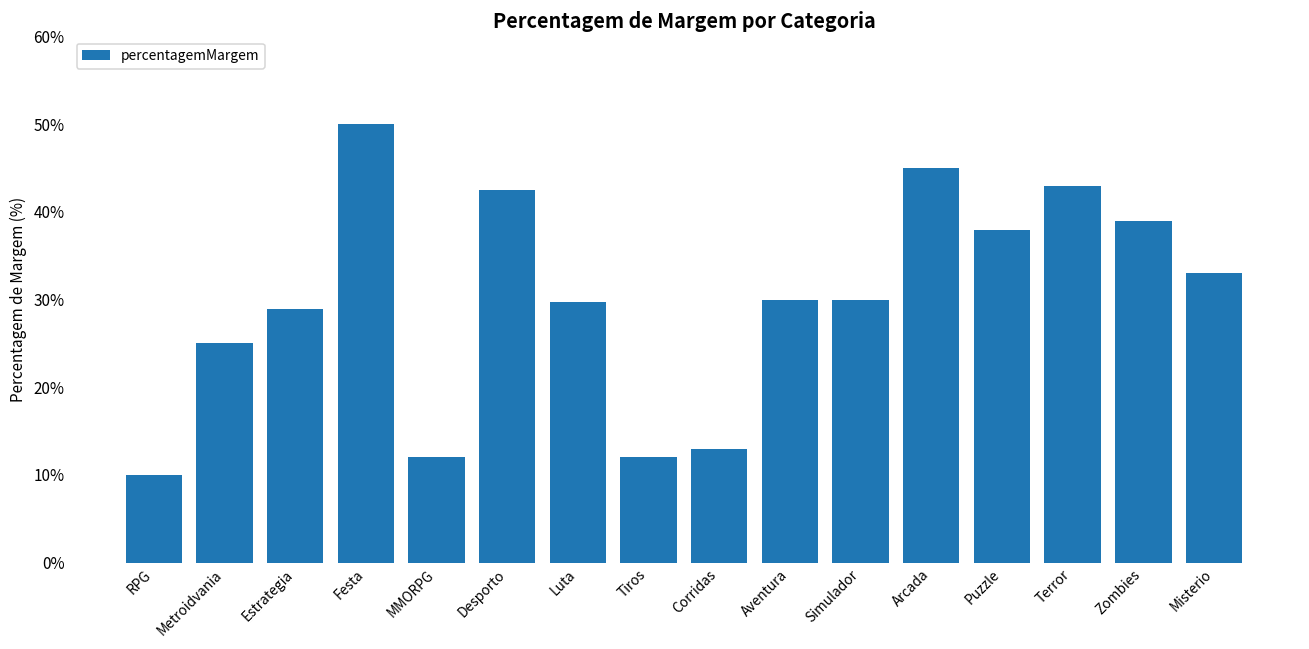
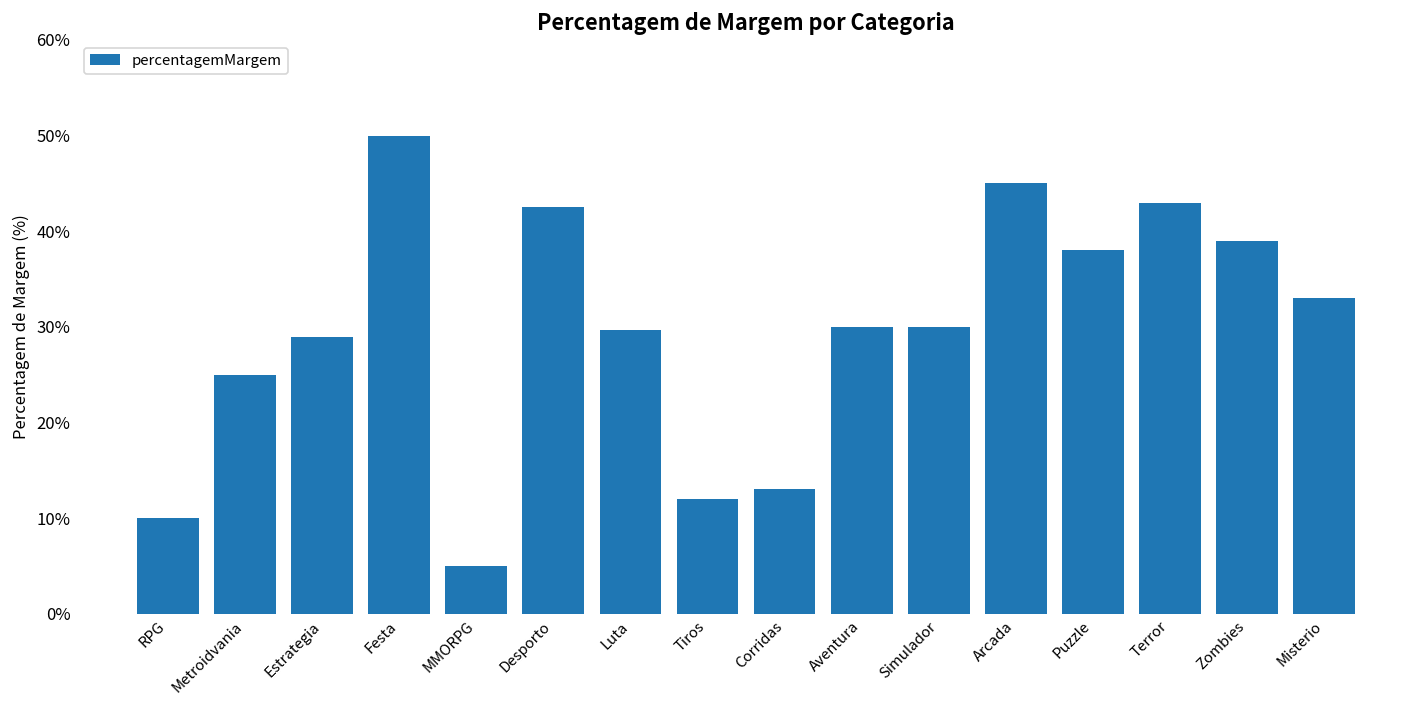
MMORPG: 12% -> 5%
